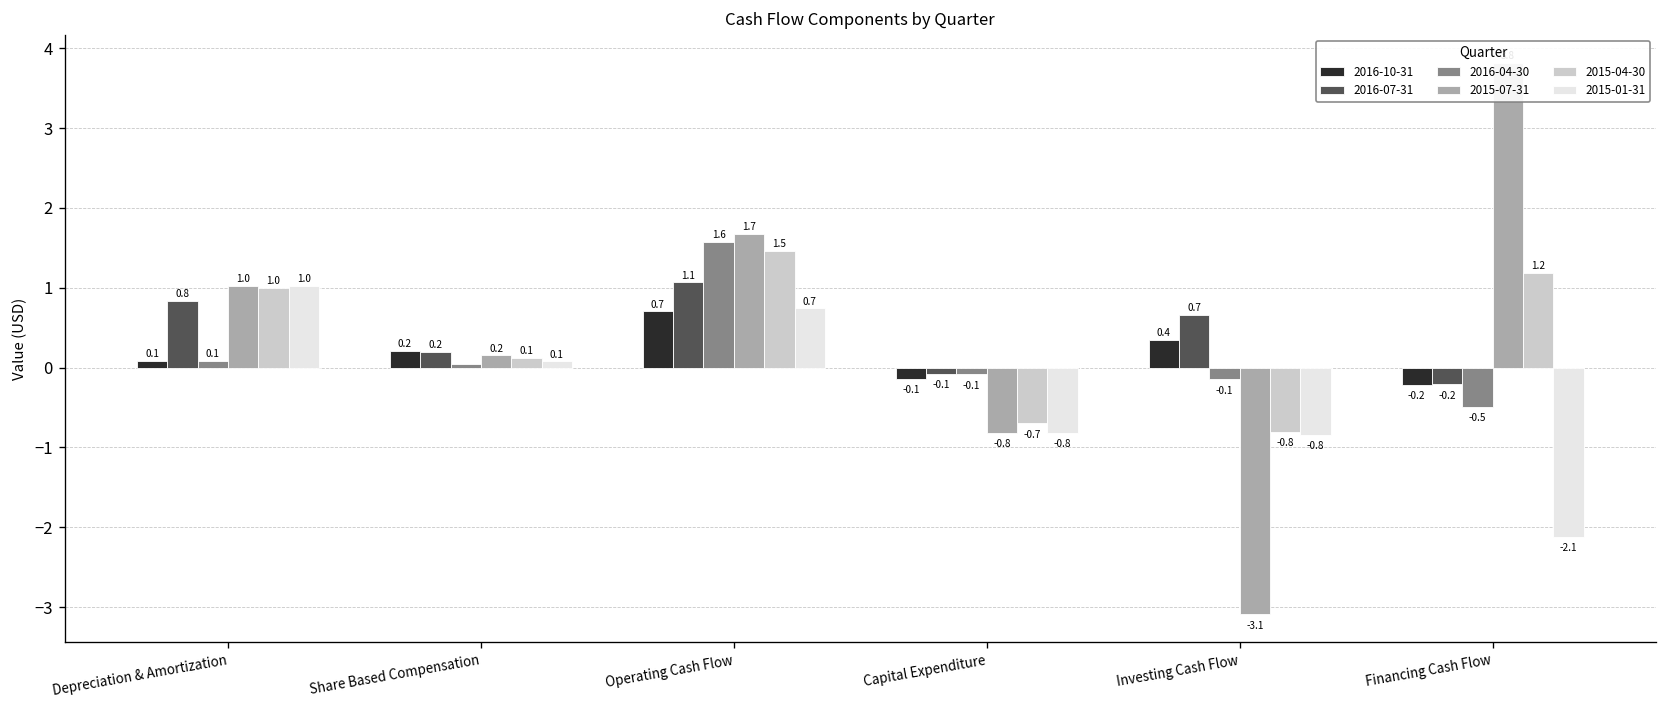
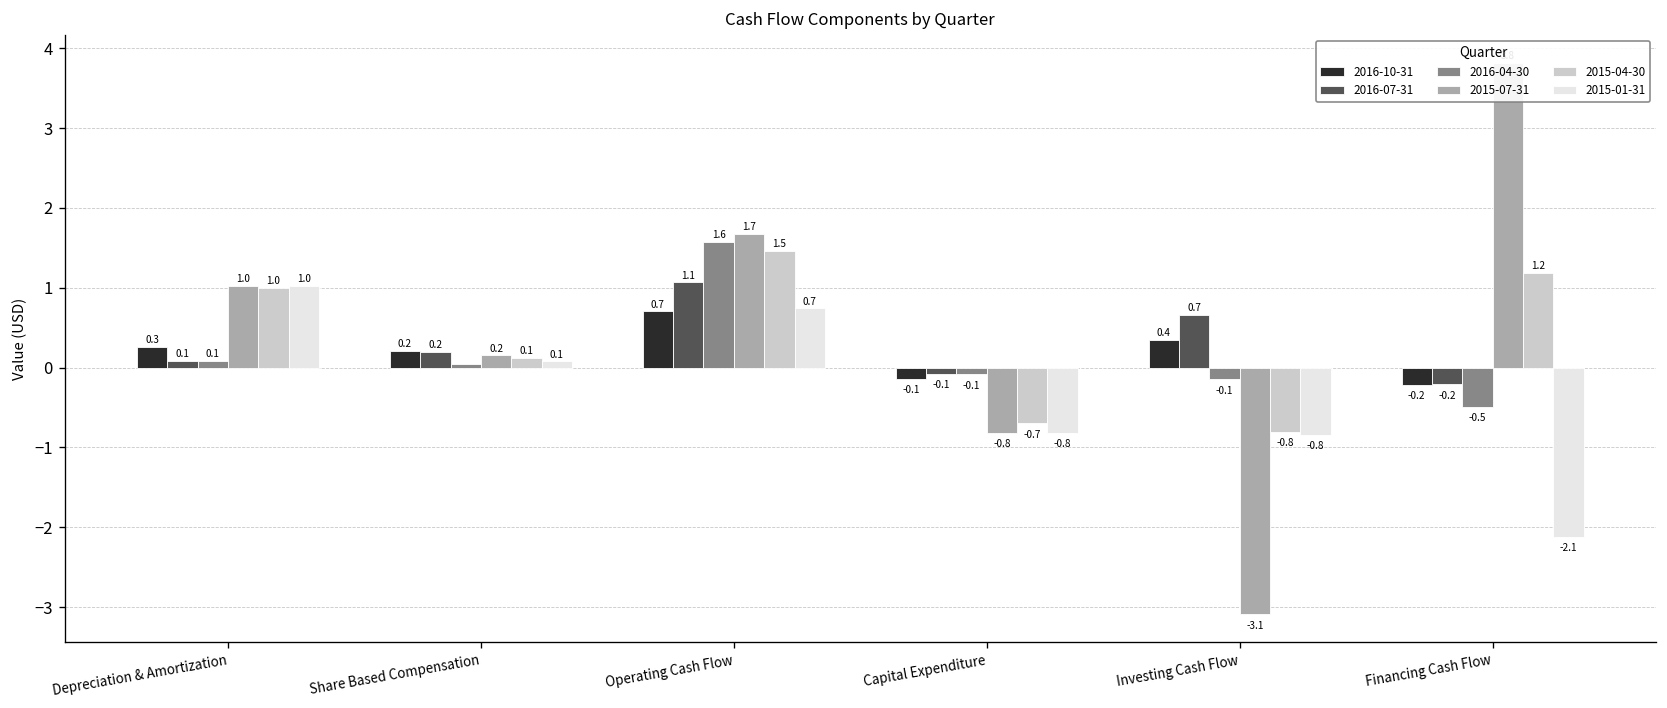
2016-10-31, Depreciation & Amortization: 0.1 -> 0.3
2016-07-31, Depreciation & Amortization: 0.8 -> 0.1
